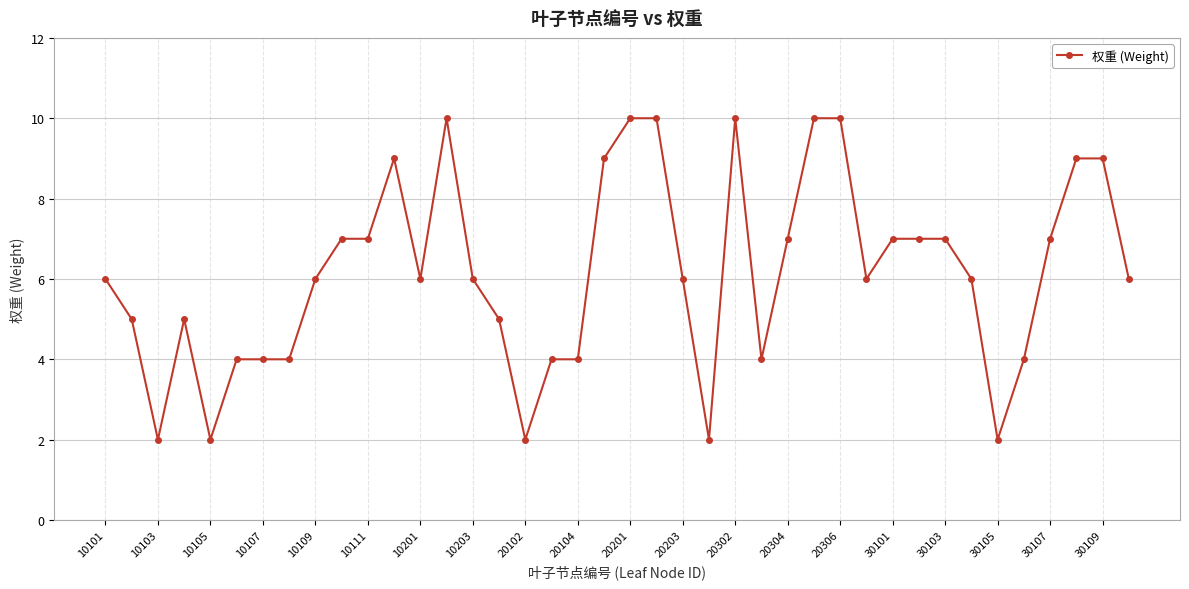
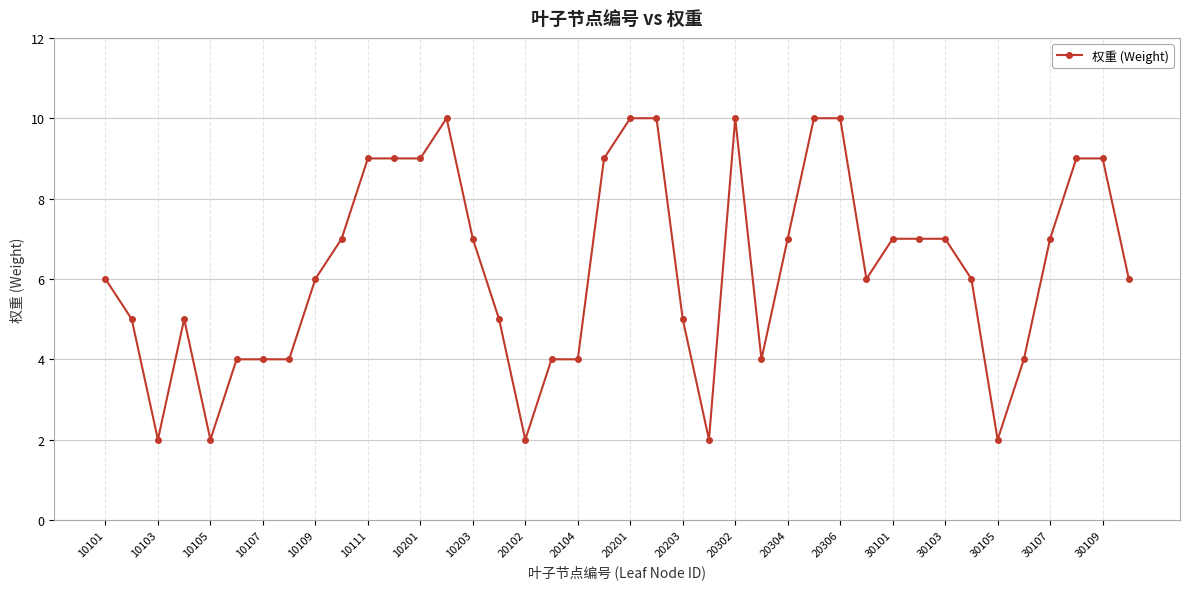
10111: 7 -> 9
10201: 6 -> 9
10203: 6 -> 7
20203: 6 -> 5
